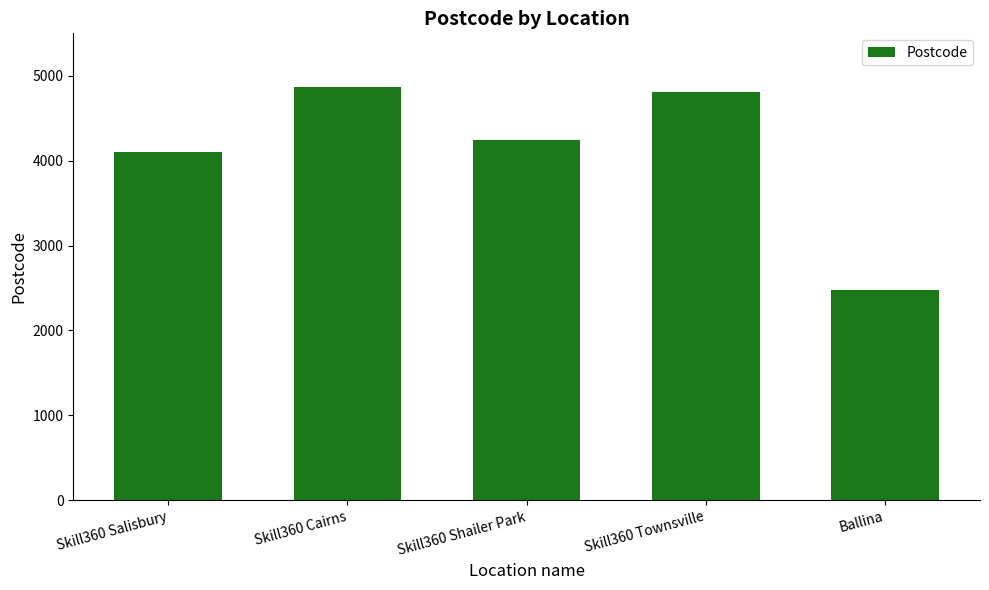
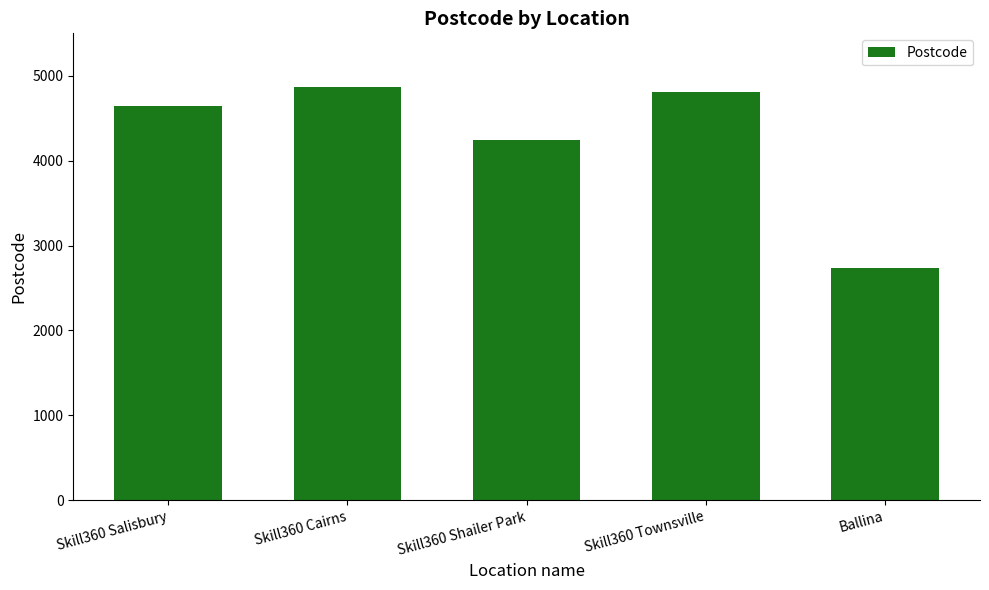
Skill360 Salisbury: 4100 -> 4600
Ballina: 2500 -> 2700
